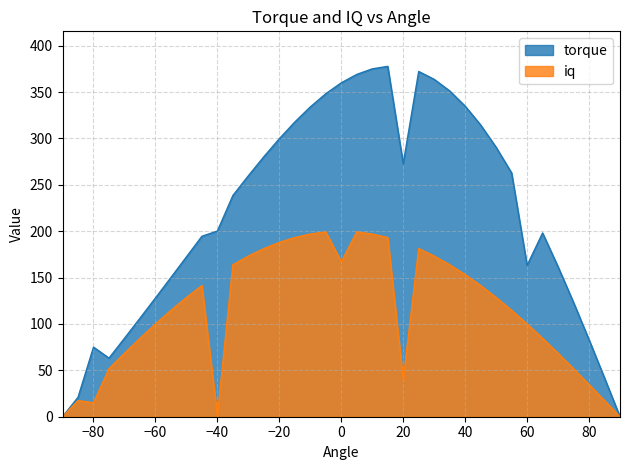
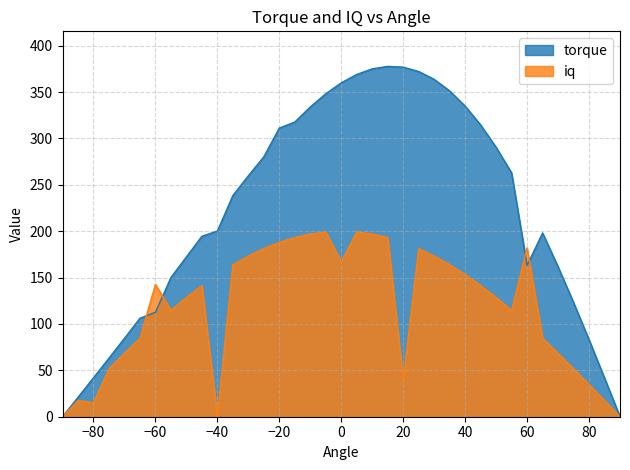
torque, −80: 80 -> 40
torque, −60: 130 -> 110
iq, −60: 100 -> 140
torque, −20: 300 -> 310
torque, 20: 270 -> 380
iq, 60: 100 -> 180
